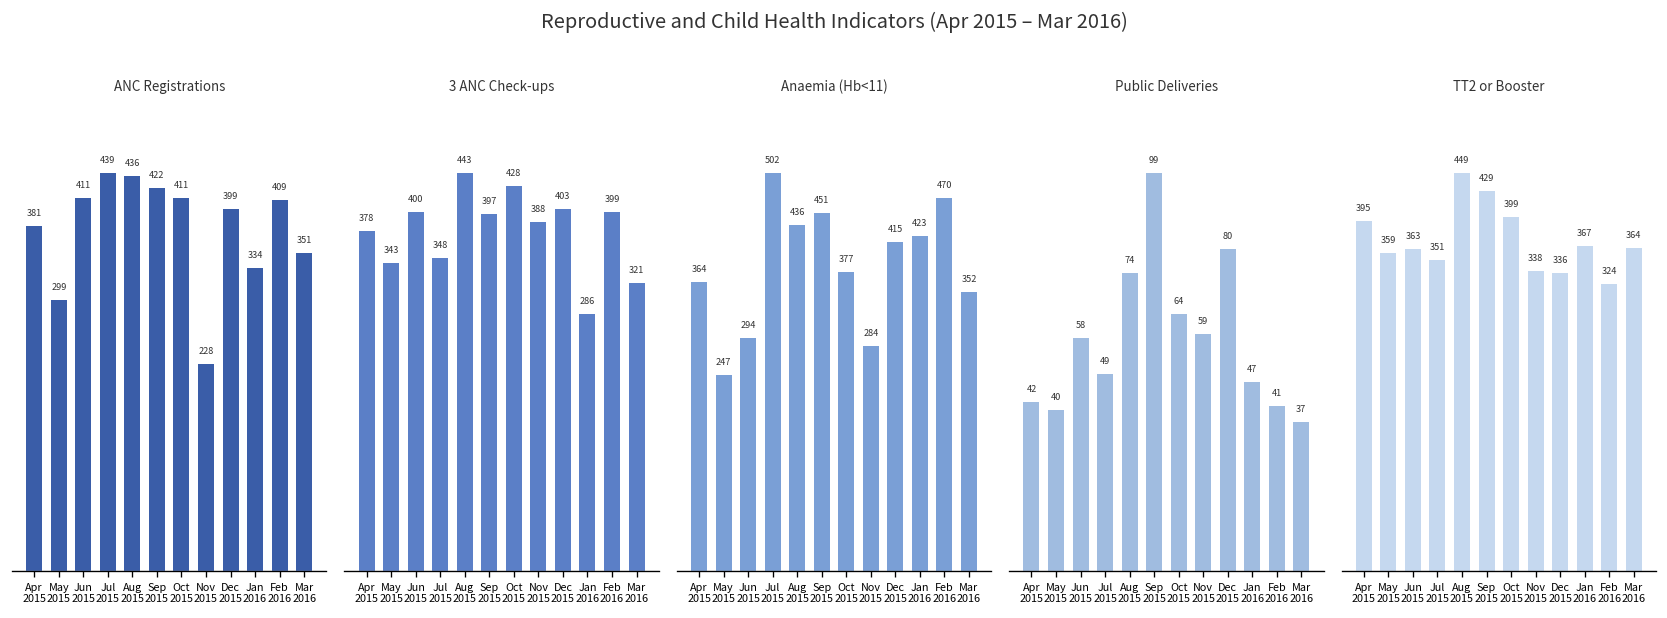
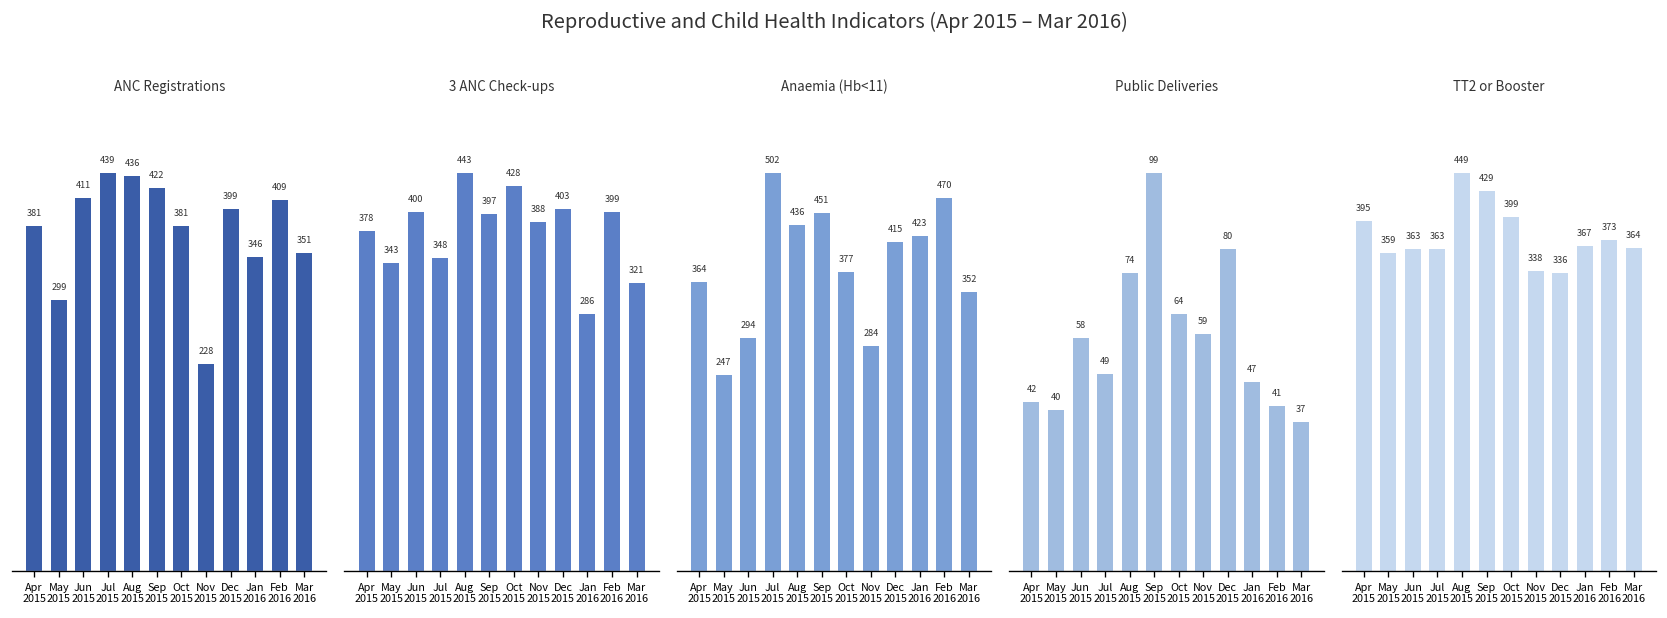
ANC Registrations, Oct 2015: 411 -> 381
ANC Registrations, Jan 2016: 334 -> 346
TT2 or Booster, Jul 2015: 351 -> 363
TT2 or Booster, Feb 2016: 324 -> 373
